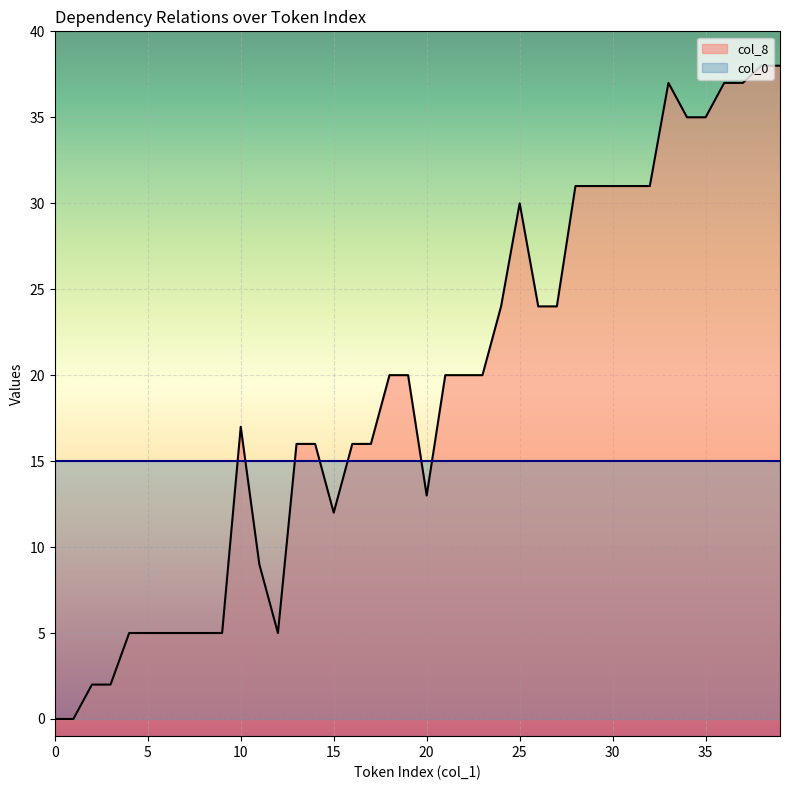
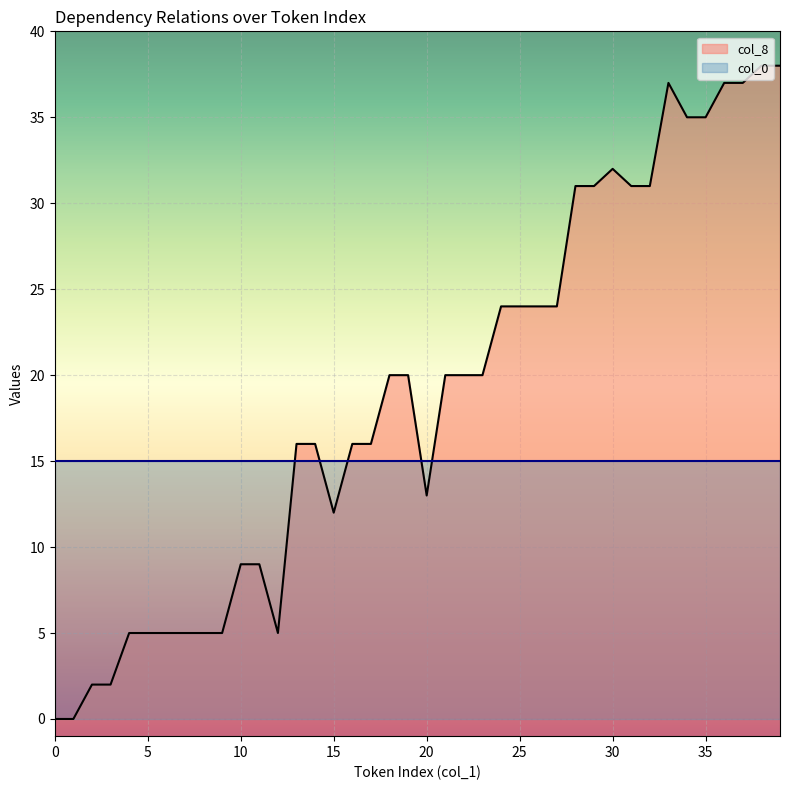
col_8, 10: 17 -> 9
col_8, 25: 30 -> 24
col_8, 30: 31 -> 32
